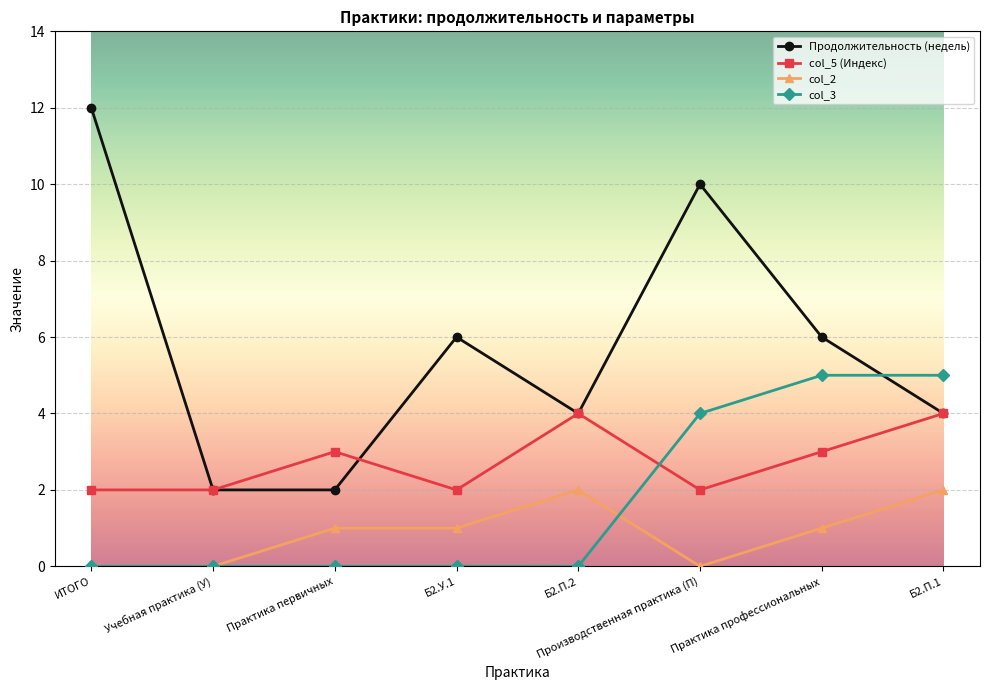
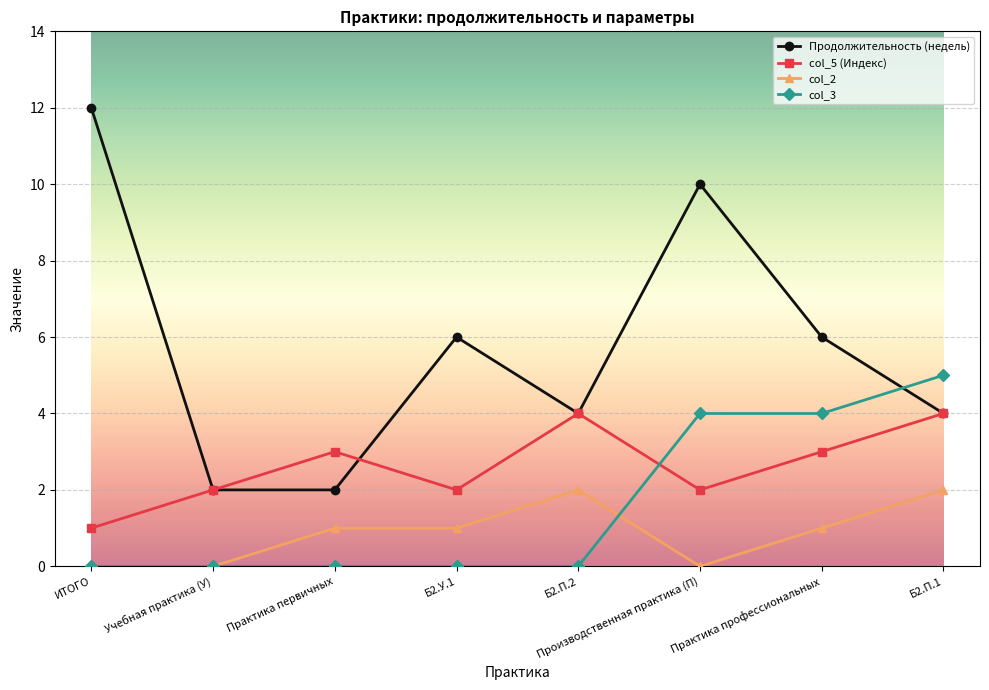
col_5 (Индекс), ИТОГО: 2 -> 1
col_3, Практика профессиональных: 5 -> 4
